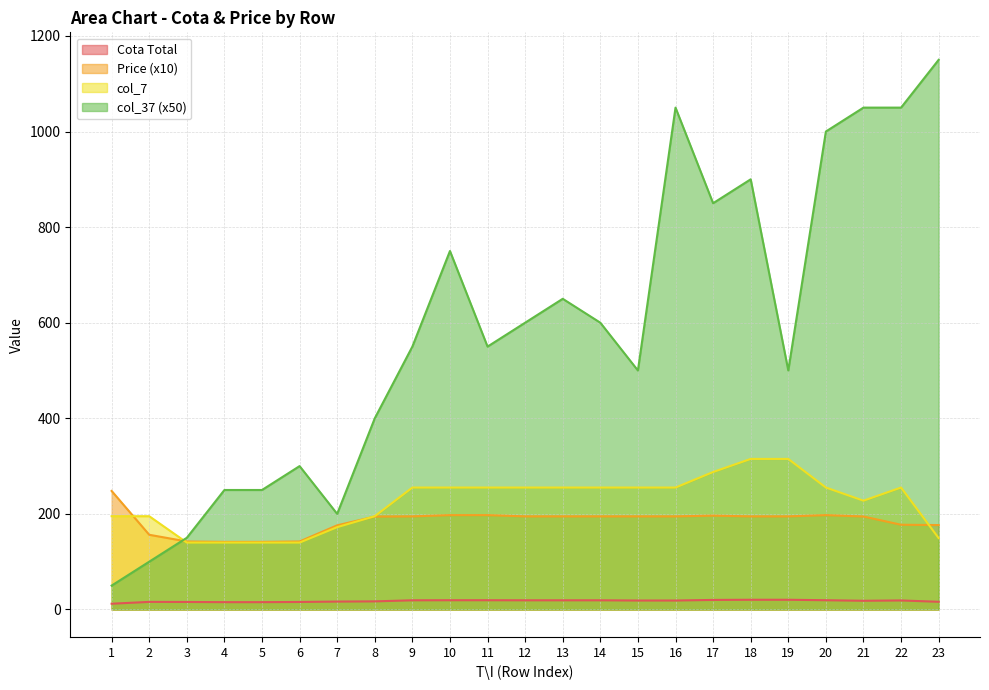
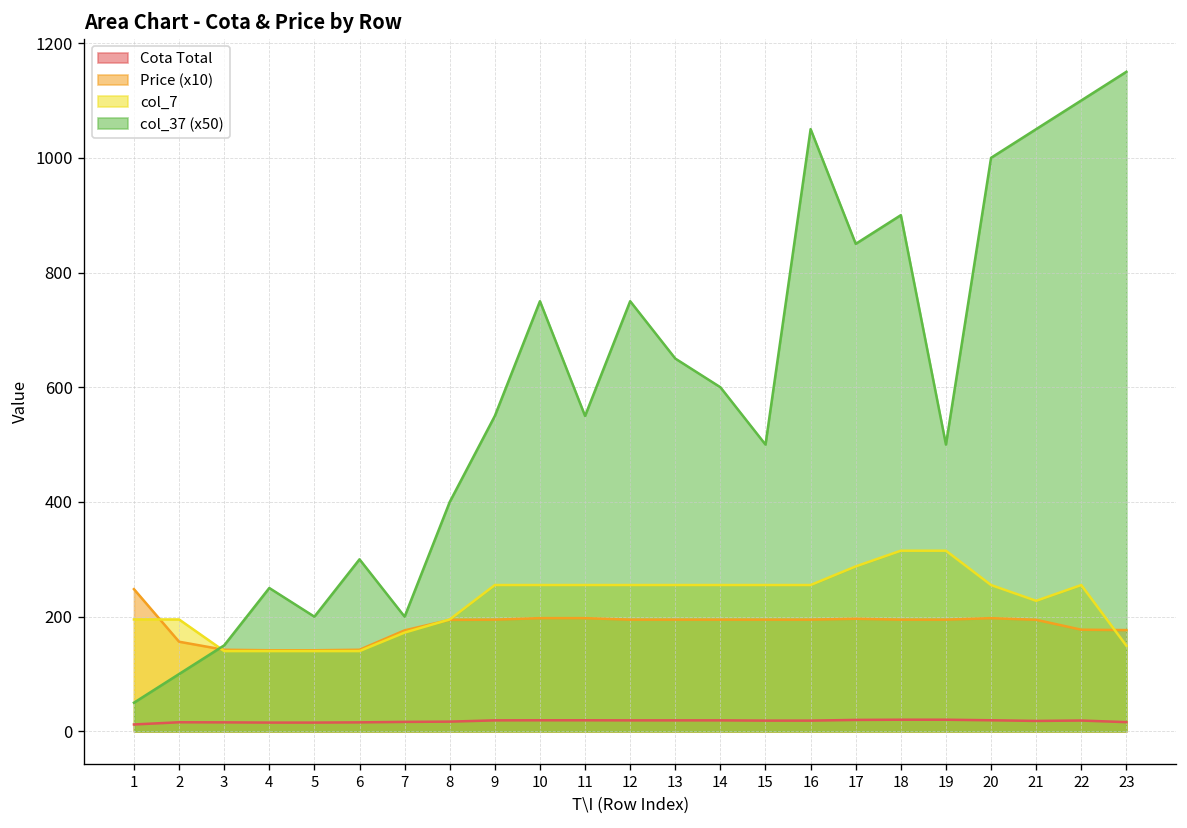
col_37 (x50), 5: 250 -> 200
col_37 (x50), 12: 600 -> 750
col_37 (x50), 22: 1050 -> 1100
